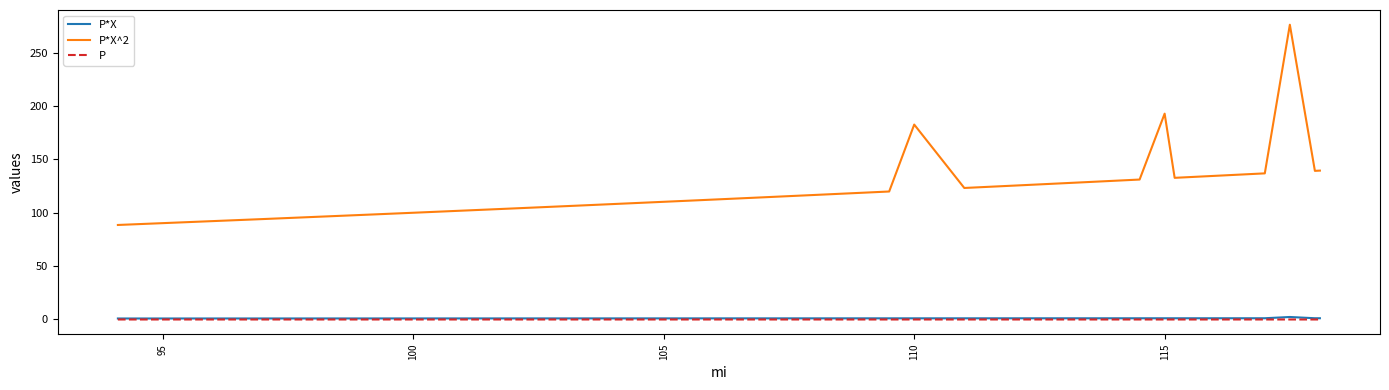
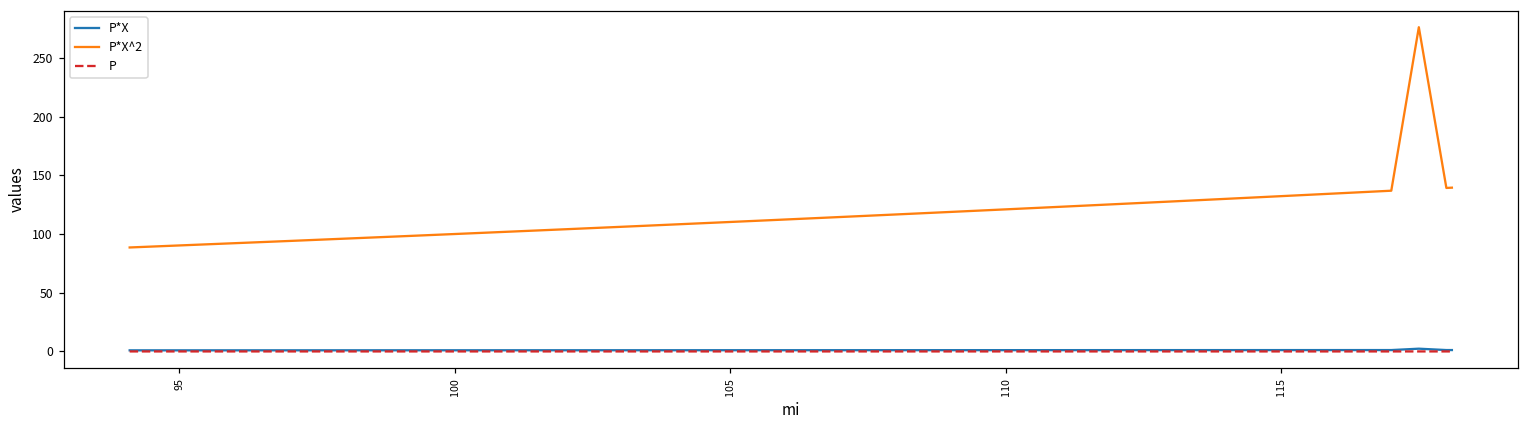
P*X^2, 110: 183 -> 121
P*X^2, 115: 193 -> 132
